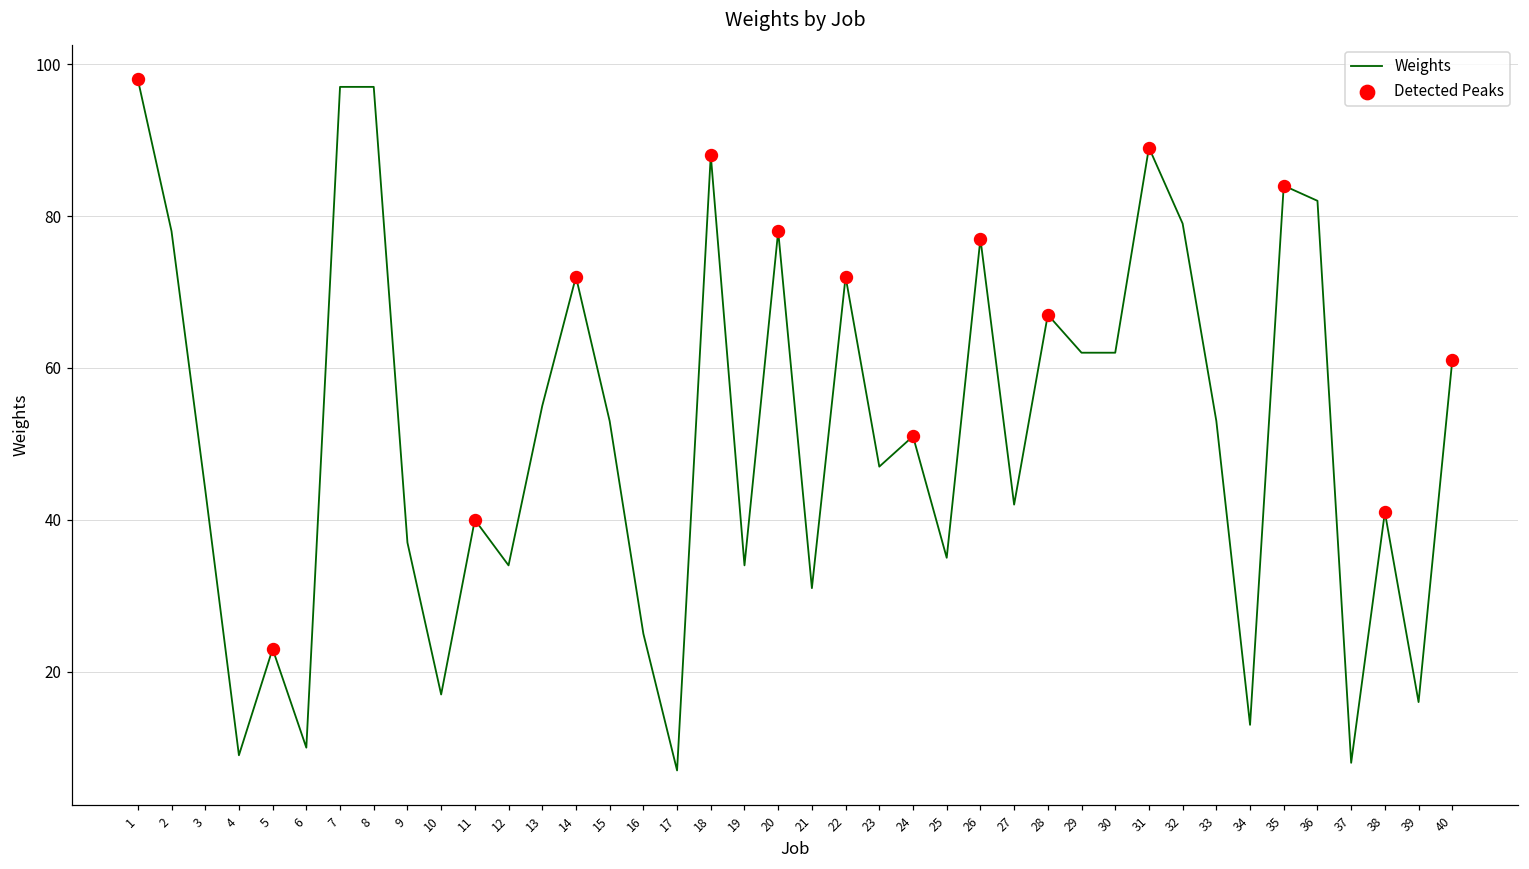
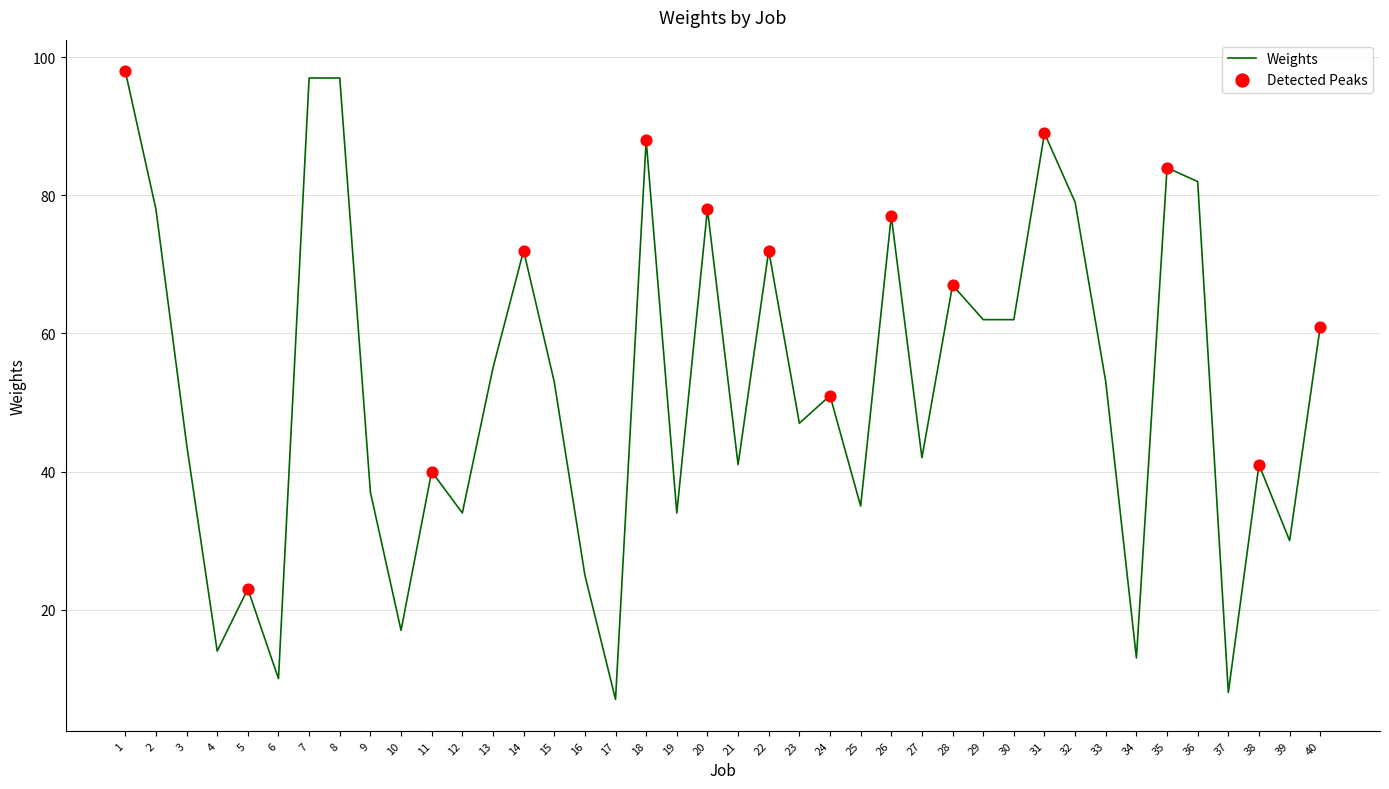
Weights, 4: 9 -> 14
Weights, 21: 31 -> 41
Weights, 39: 16 -> 30
